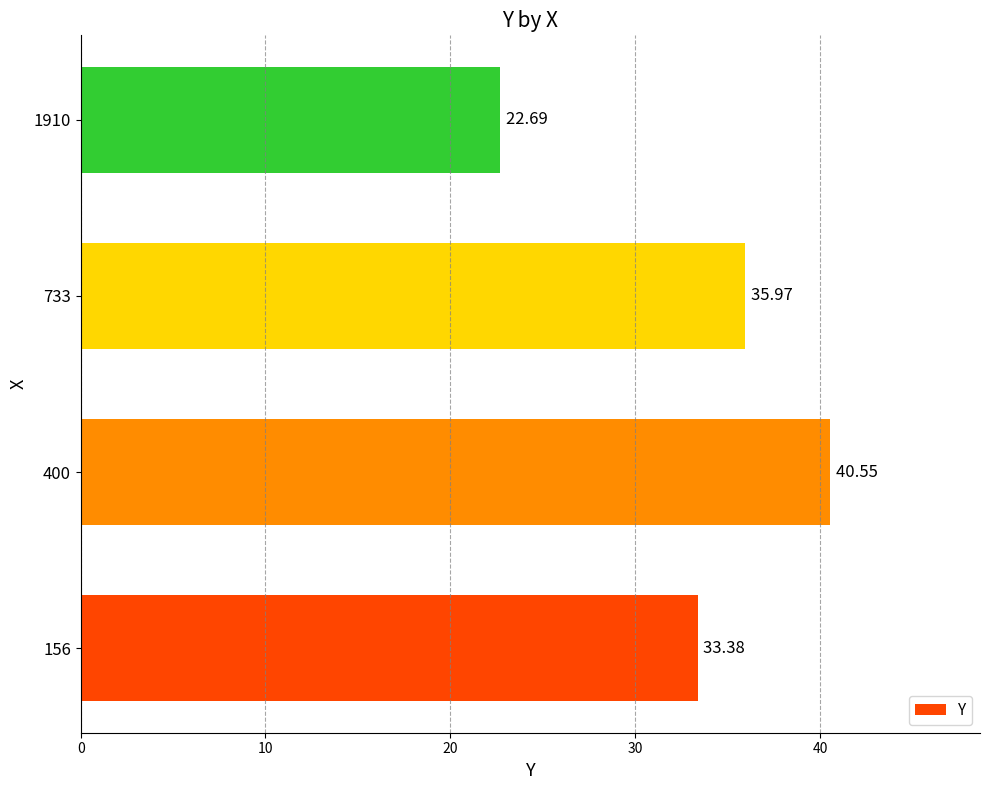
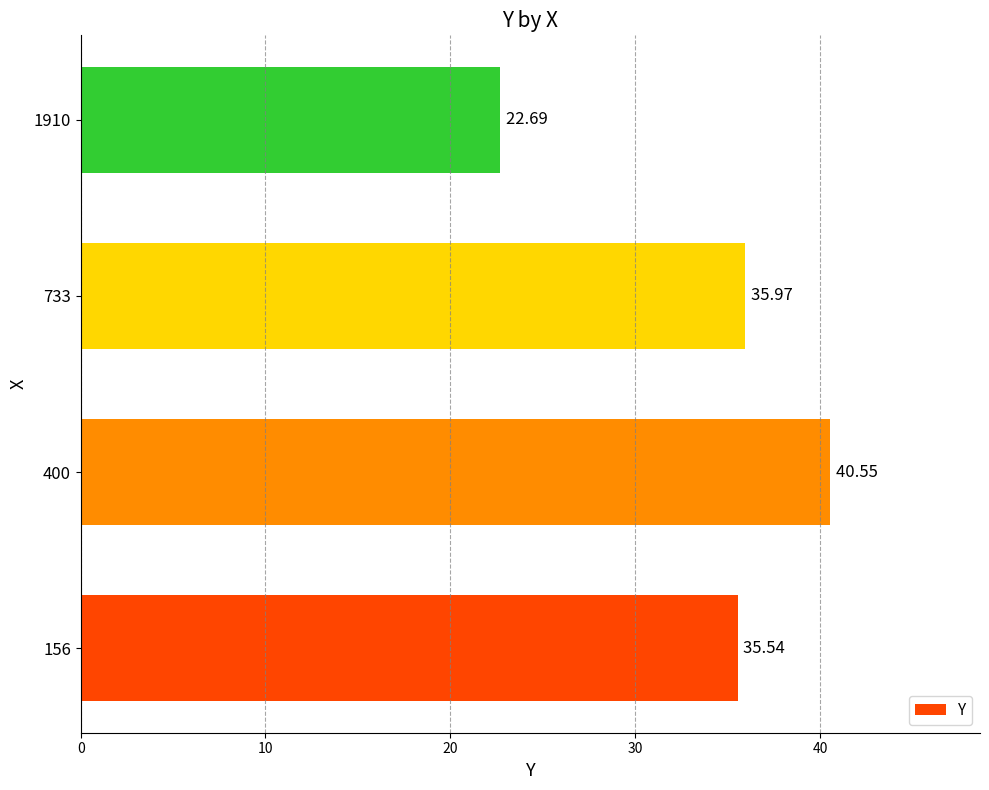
156: 33.38 -> 35.54
